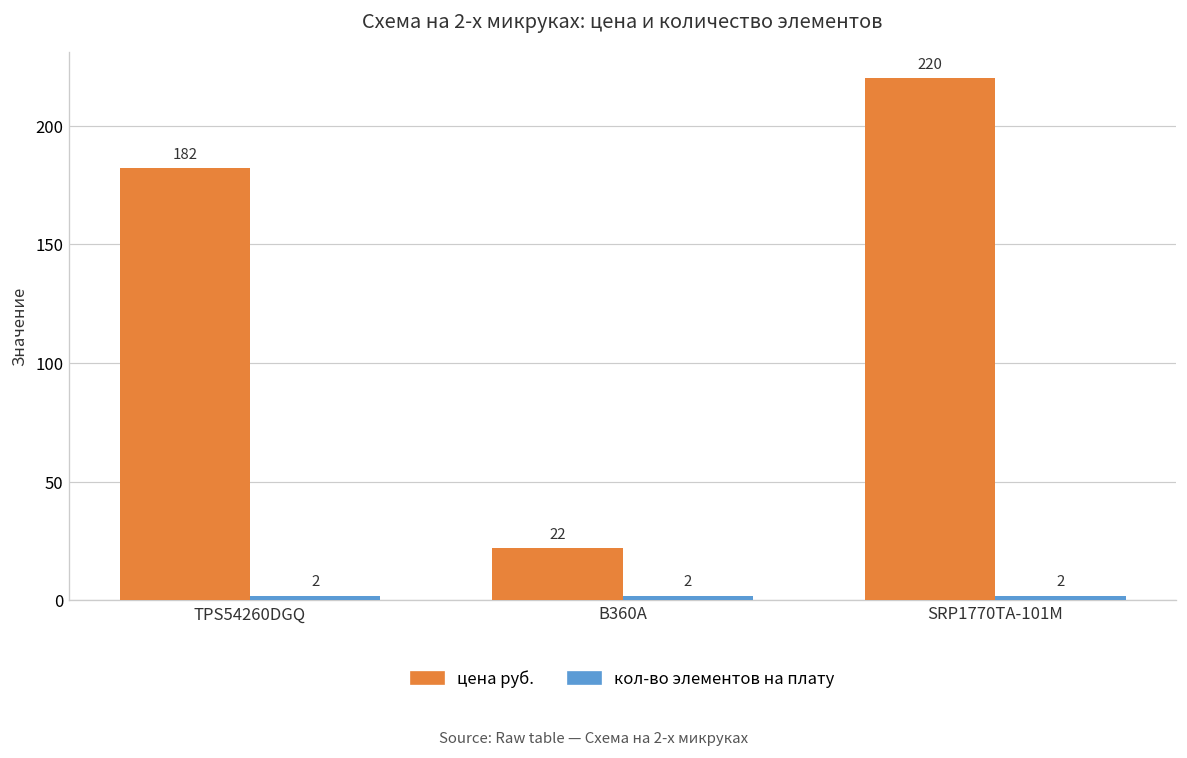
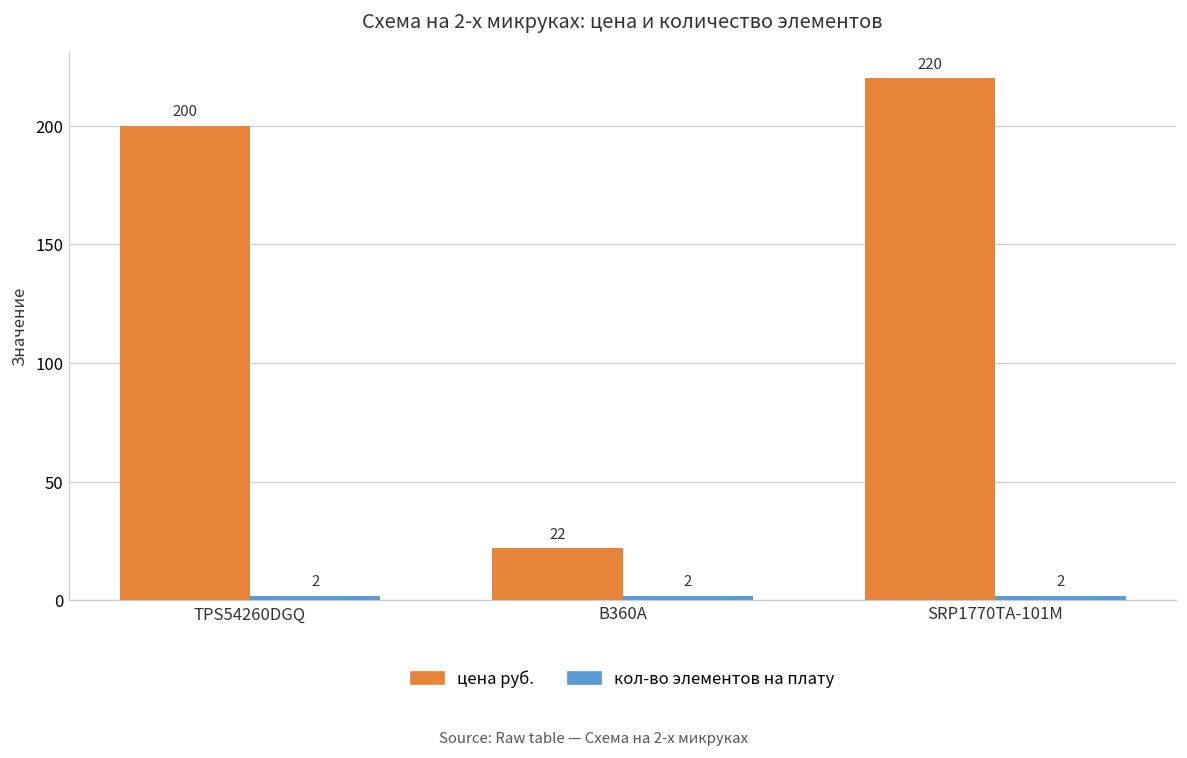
цена руб., TPS54260DGQ: 182 -> 200
